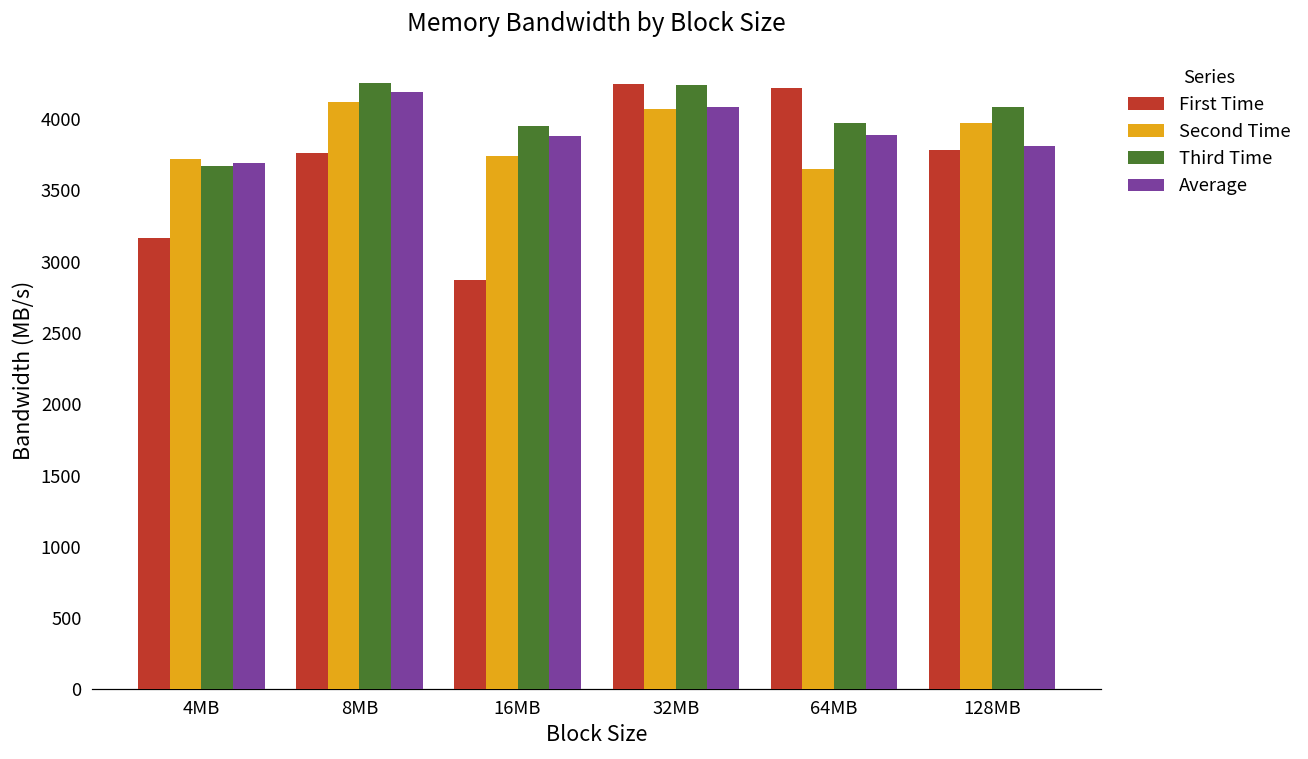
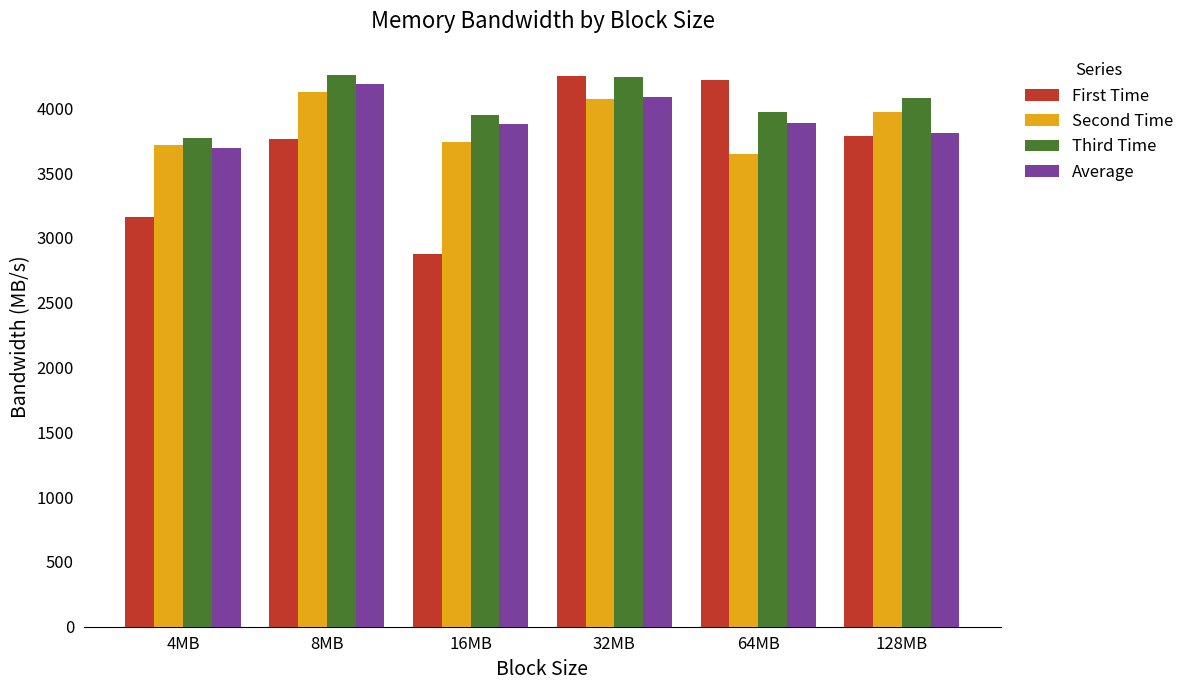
Third Time, 4MB: 3670 -> 3770
